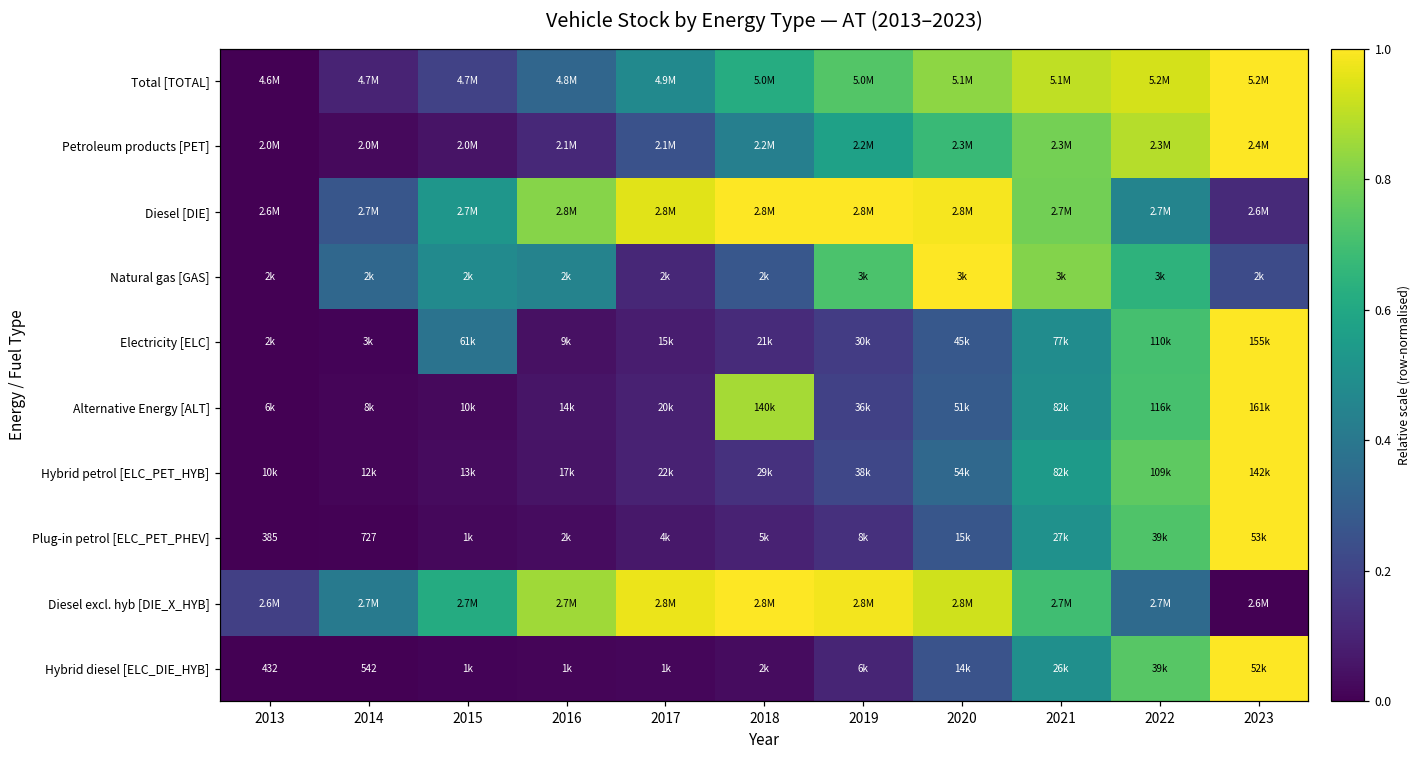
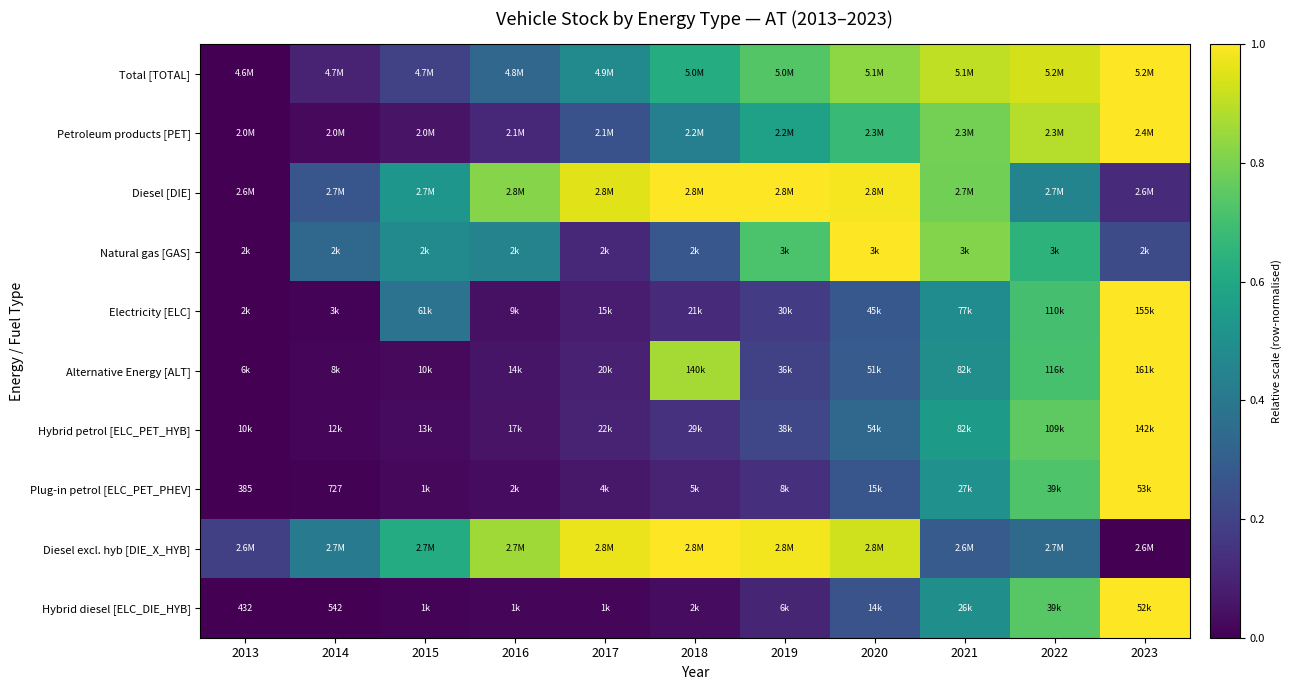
Diesel excl. hyb [DIE_X_HYB], 2021: 2.7M -> 2.6M
